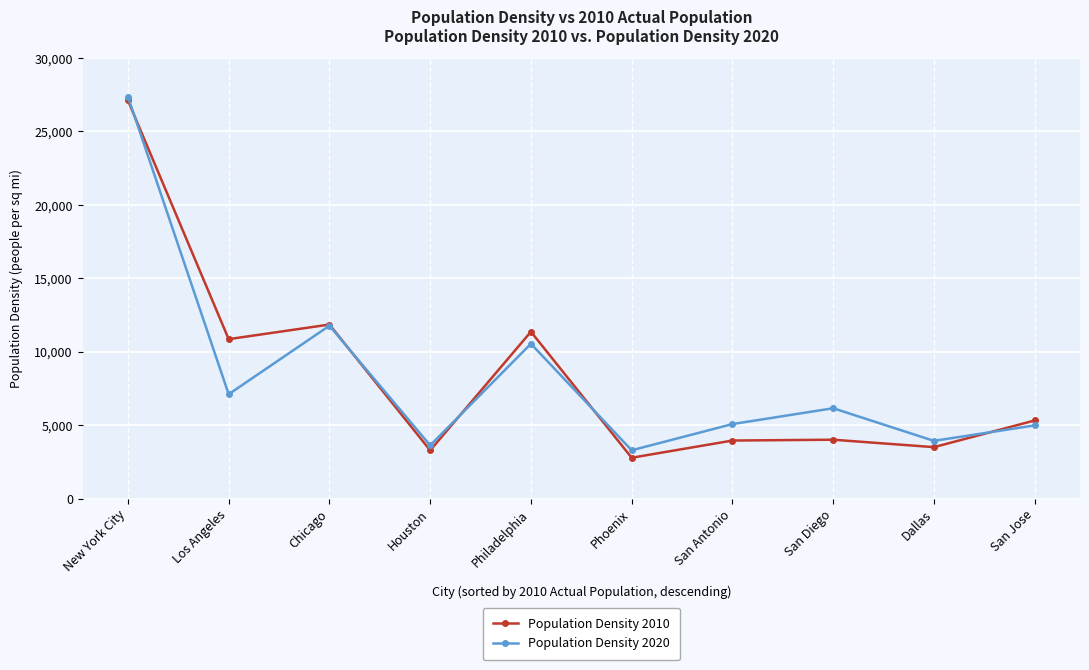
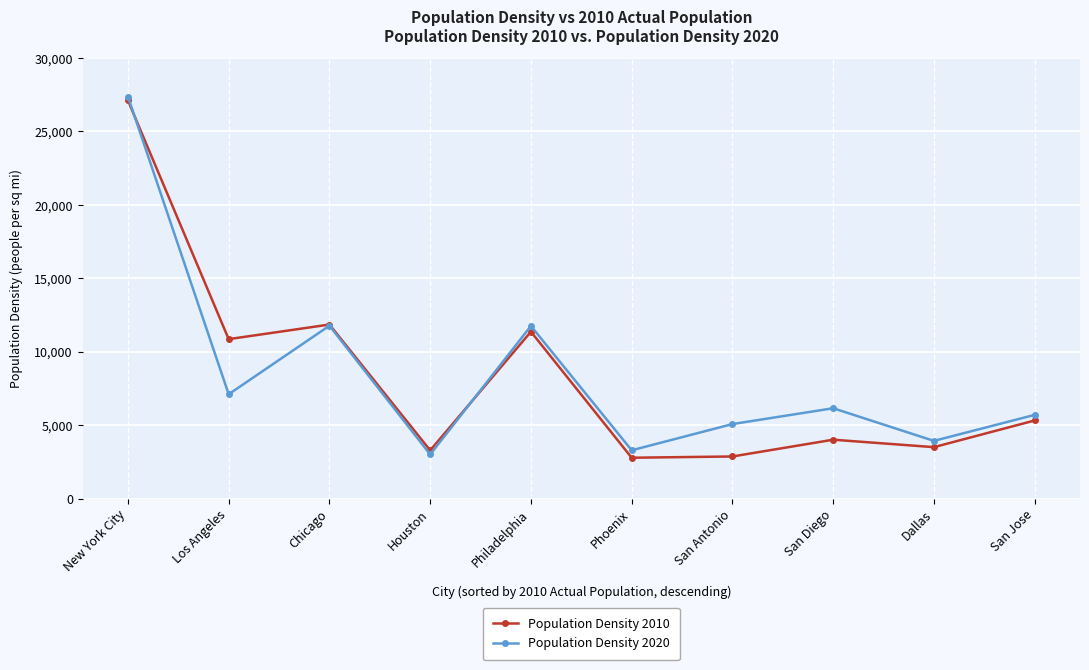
Population Density 2020, Houston: 3,600 -> 3,000
Population Density 2020, Philadelphia: 10,600 -> 11,800
Population Density 2010, San Antonio: 4,000 -> 2,900
Population Density 2020, San Jose: 5,000 -> 5,700
